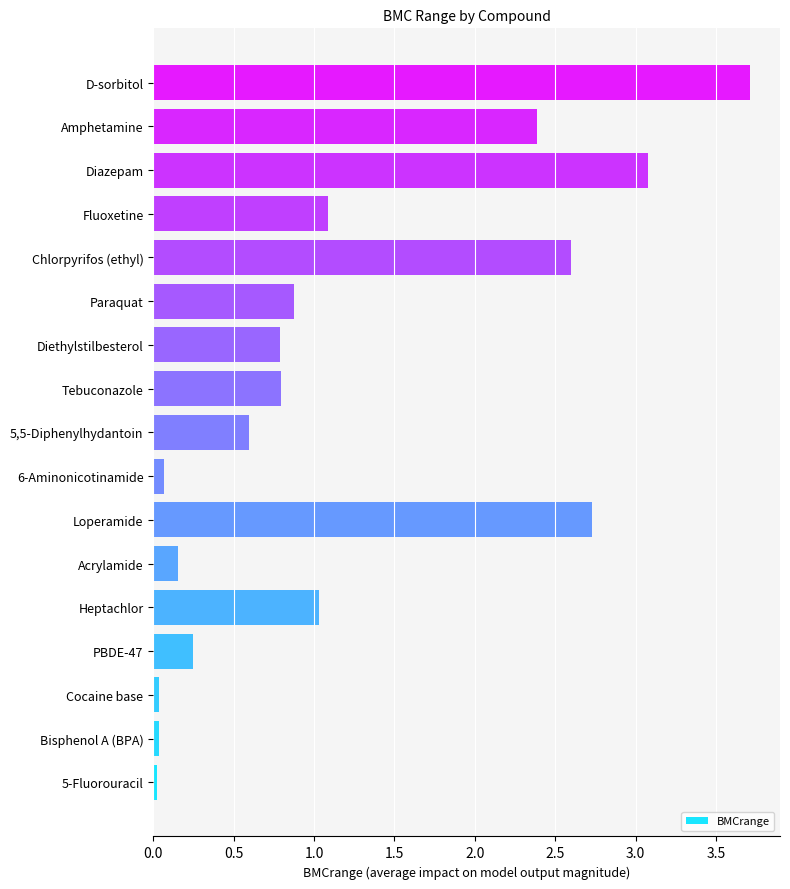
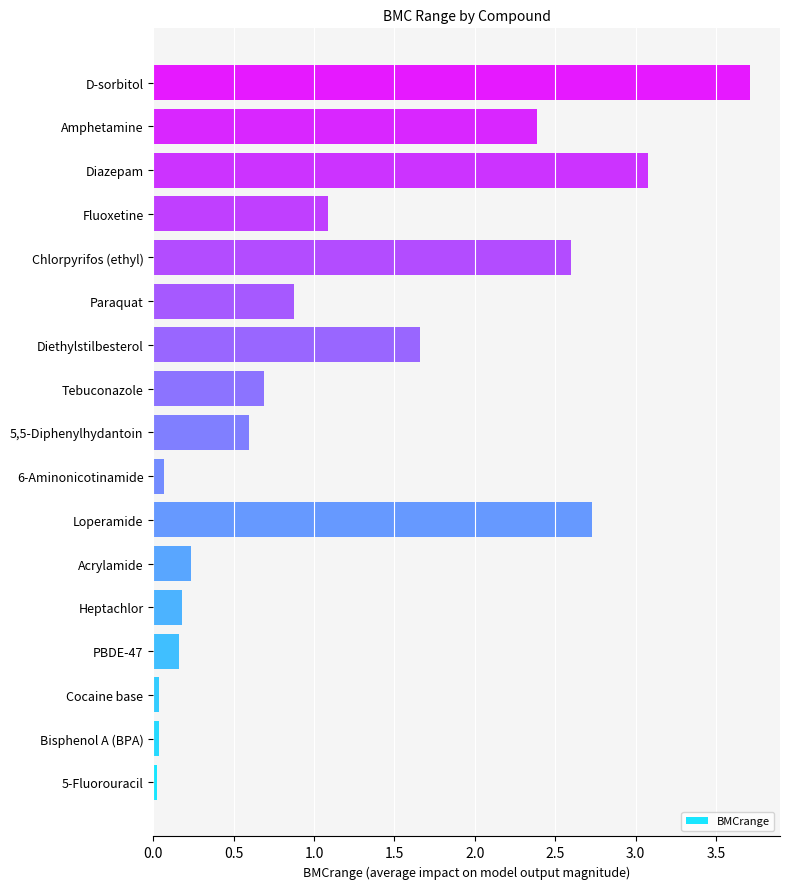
Diethylstilbesterol: 0.79 -> 1.66
Tebuconazole: 0.80 -> 0.69
Acrylamide: 0.15 -> 0.24
Heptachlor: 1.03 -> 0.18
PBDE-47: 0.25 -> 0.16
